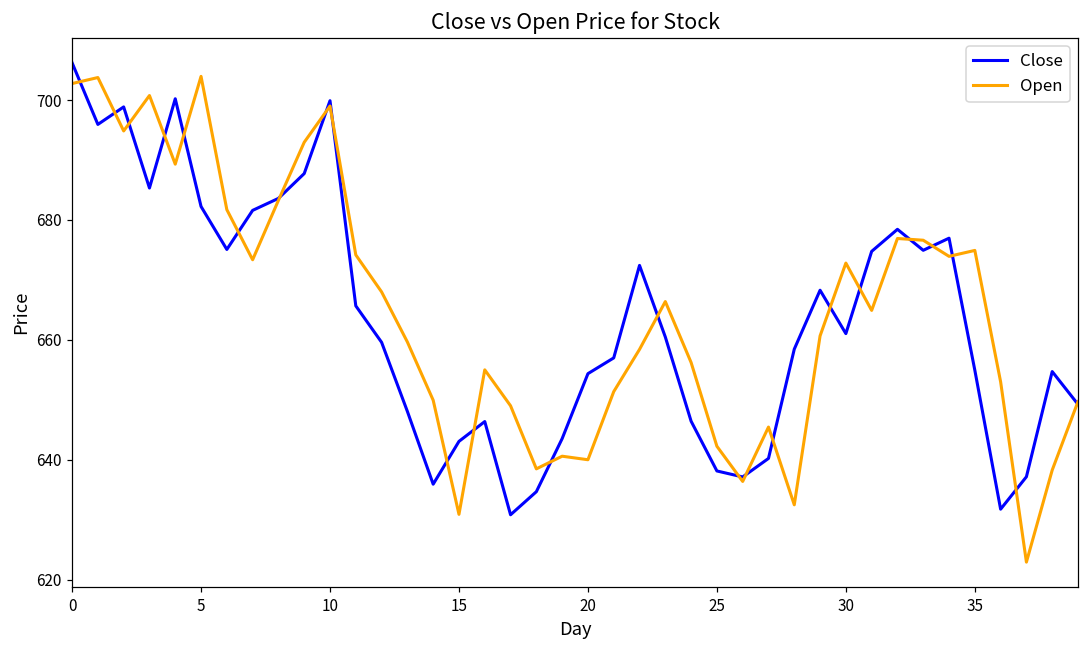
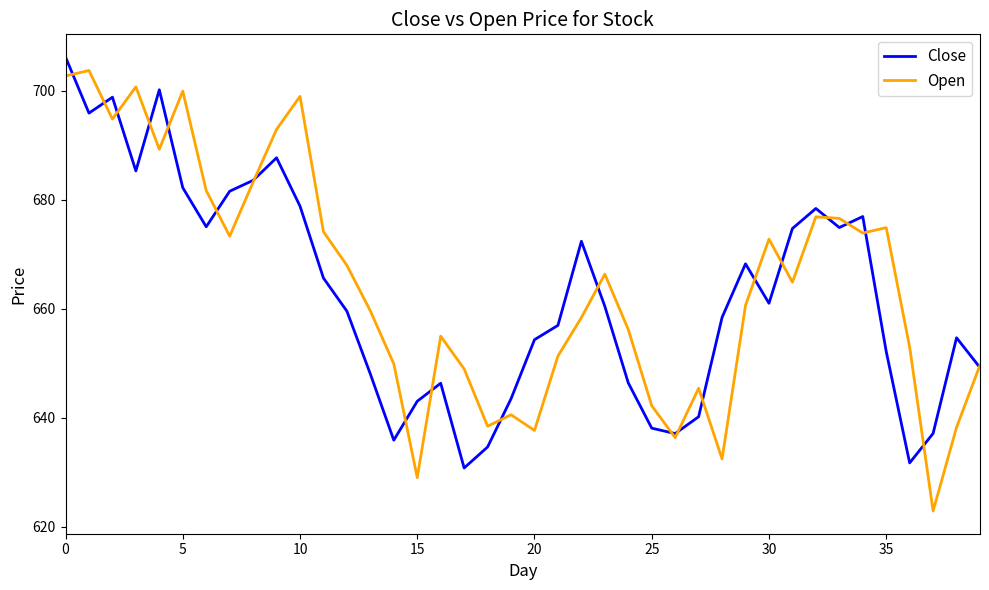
Open, 5: 704 -> 700
Close, 10: 700 -> 679
Open, 15: 631 -> 629
Open, 20: 640 -> 638
Close, 35: 655 -> 652
